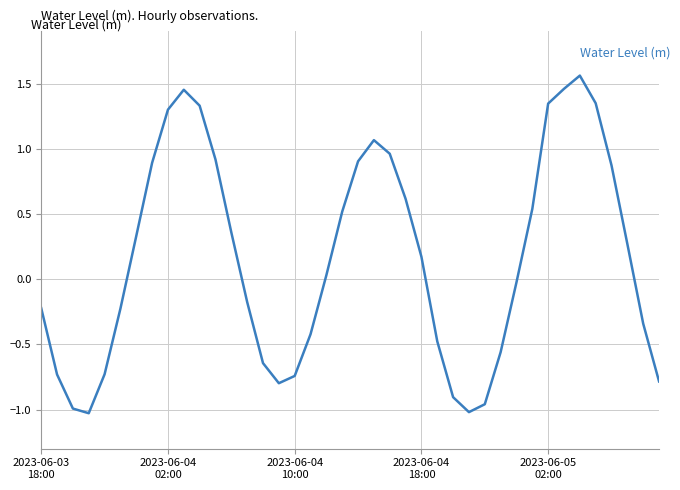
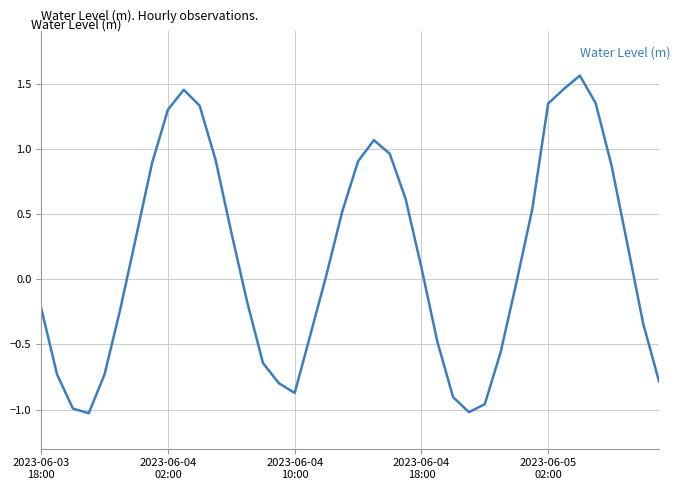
2023-06-04 10:00: -0.74 -> -0.87
2023-06-04 18:00: 0.17 -> 0.09
